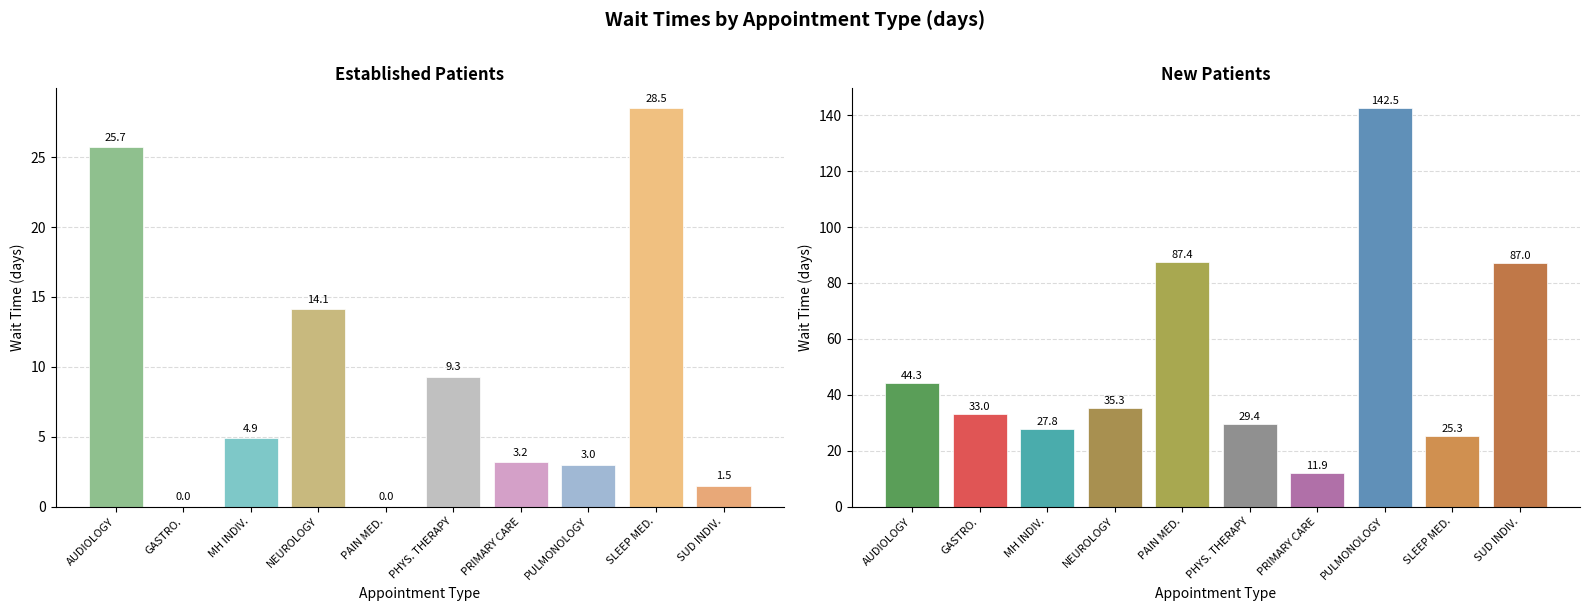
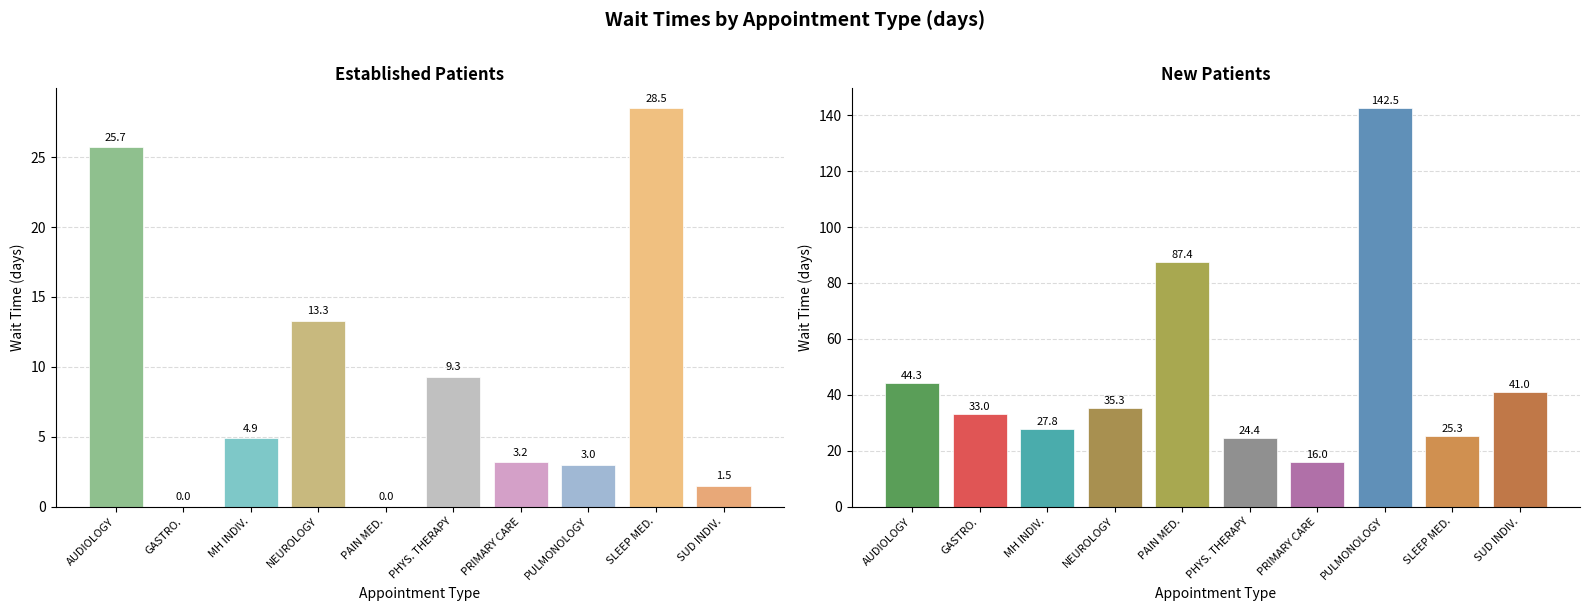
Established Patients, NEUROLOGY: 14.1 -> 13.3
New Patients, PHYS. THERAPY: 29.4 -> 24.4
New Patients, PRIMARY CARE: 11.9 -> 16.0
New Patients, SUD INDIV.: 87.0 -> 41.0
